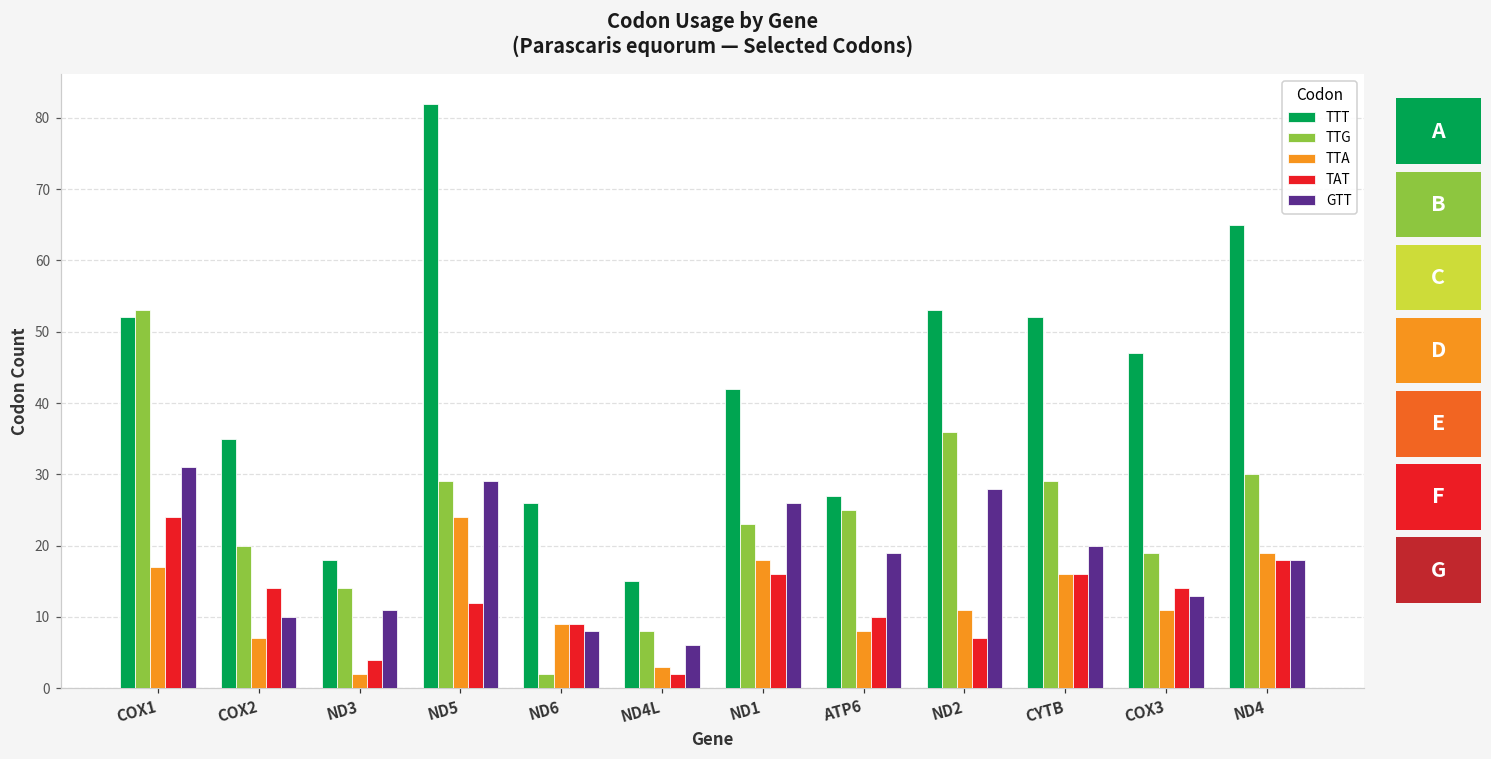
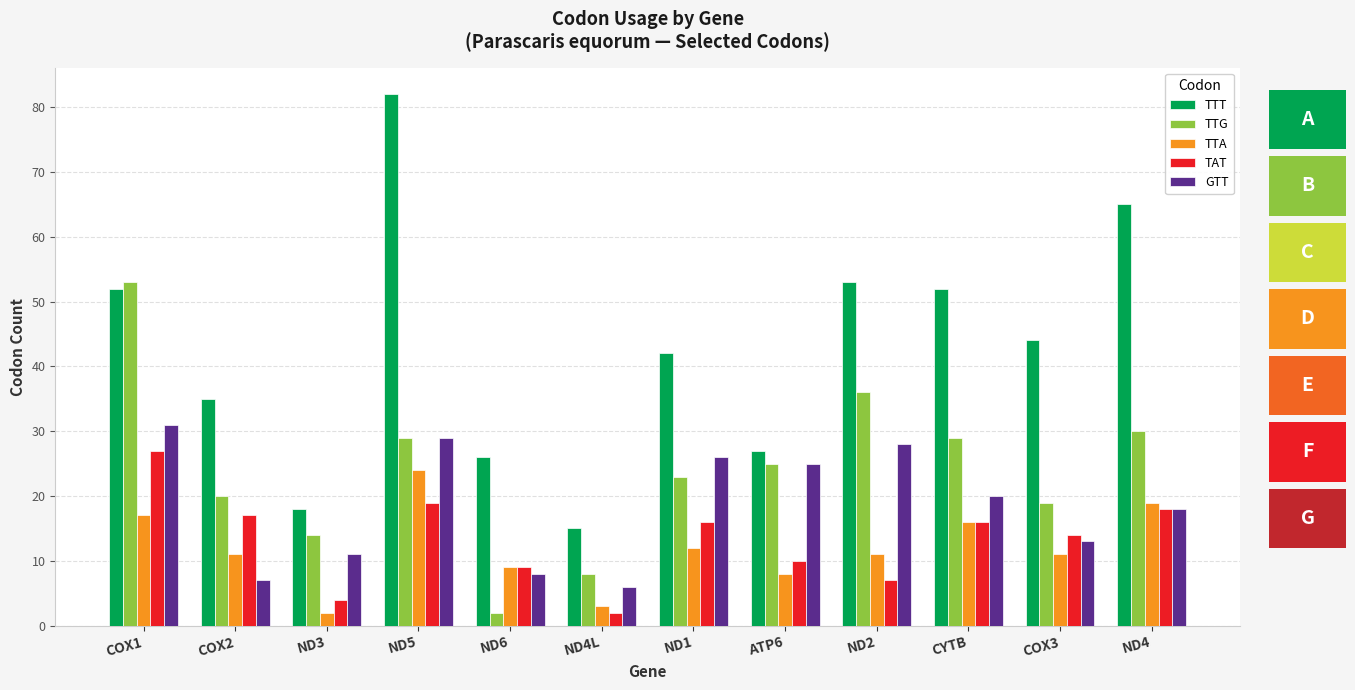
TAT, COX1: 24 -> 27
TTA, COX2: 7 -> 11
TAT, COX2: 14 -> 17
GTT, COX2: 10 -> 7
TAT, ND5: 12 -> 19
TTA, ND1: 18 -> 12
GTT, ATP6: 19 -> 25
TTT, COX3: 47 -> 44
